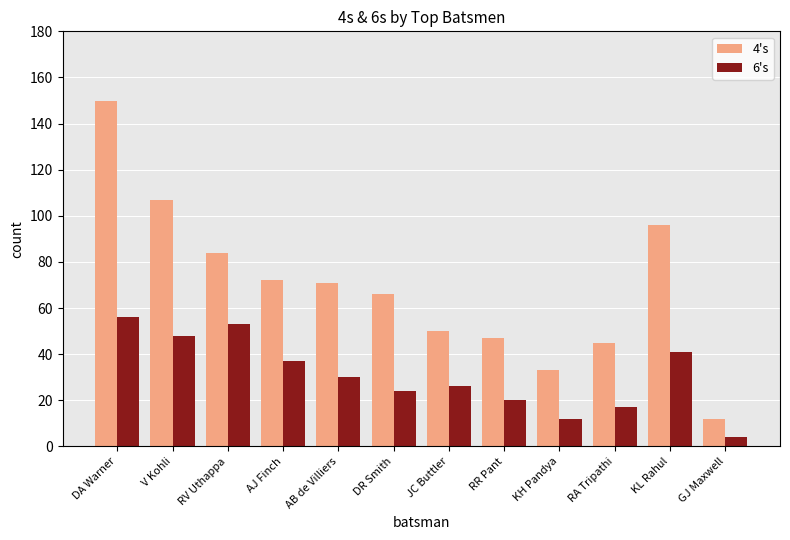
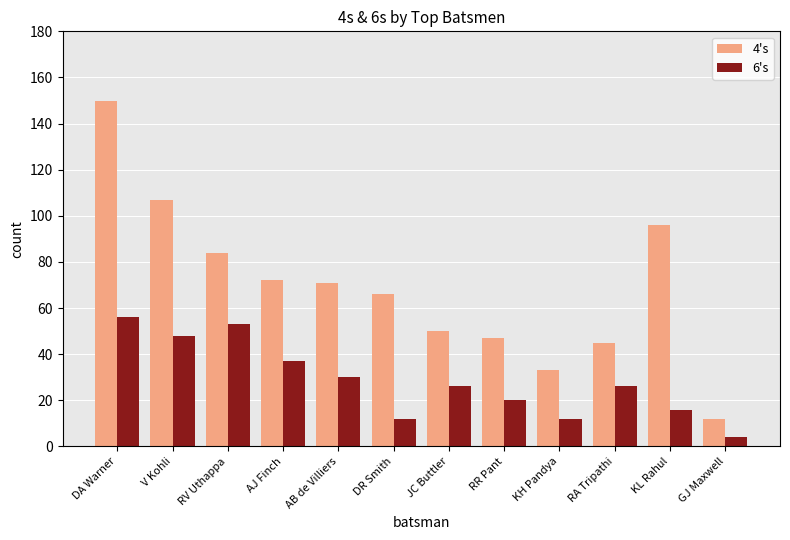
6's, DR Smith: 24 -> 12
6's, RA Tripathi: 17 -> 26
6's, KL Rahul: 41 -> 16
